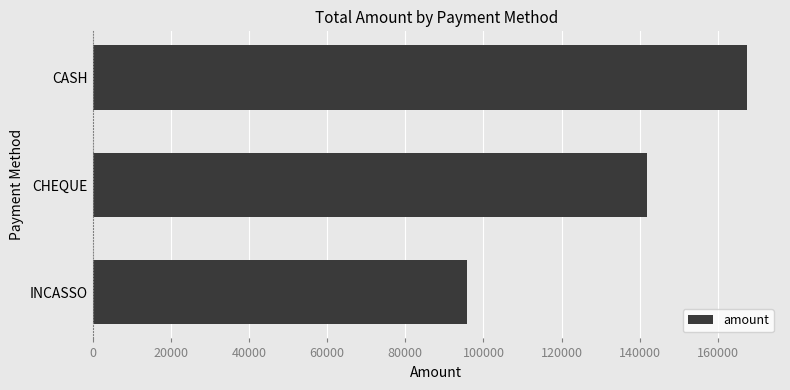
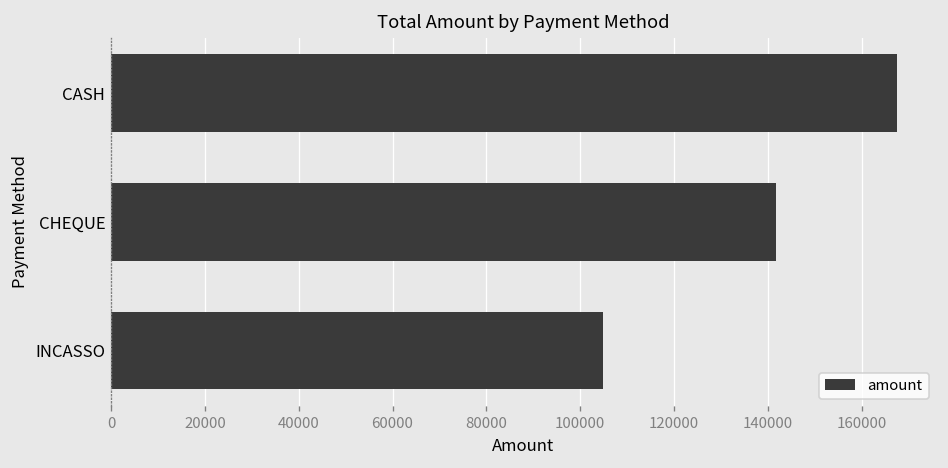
INCASSO: 96000 -> 105000
